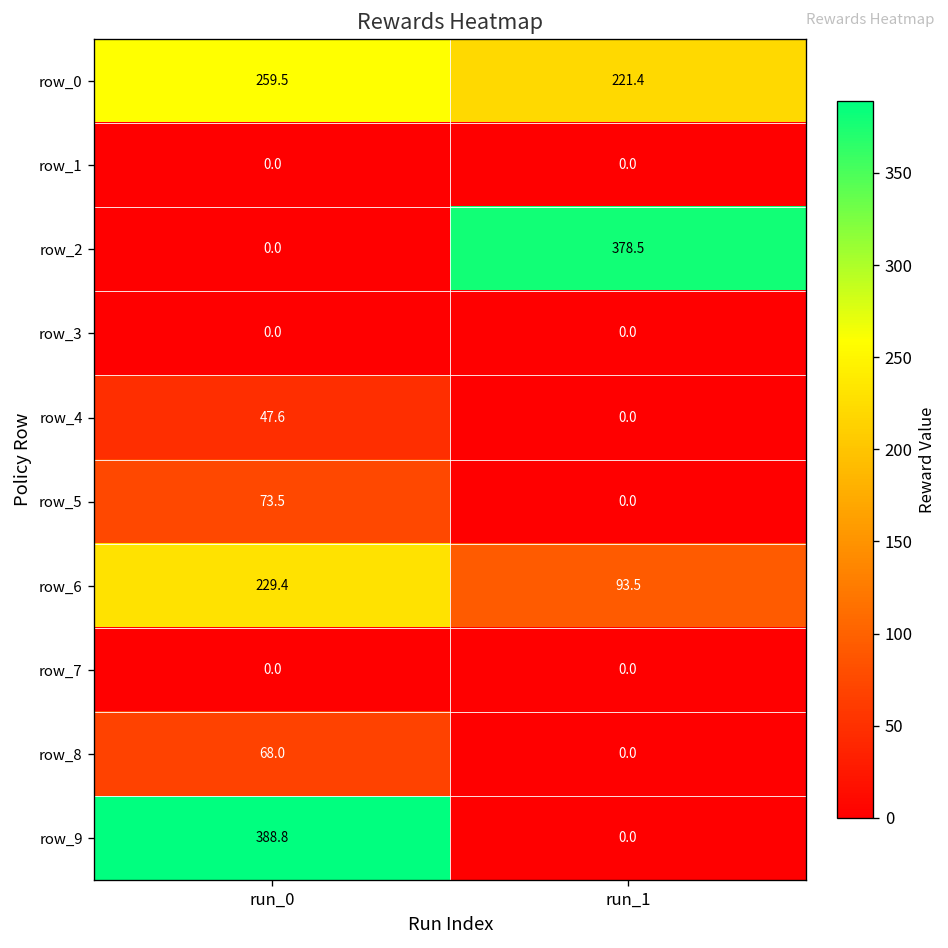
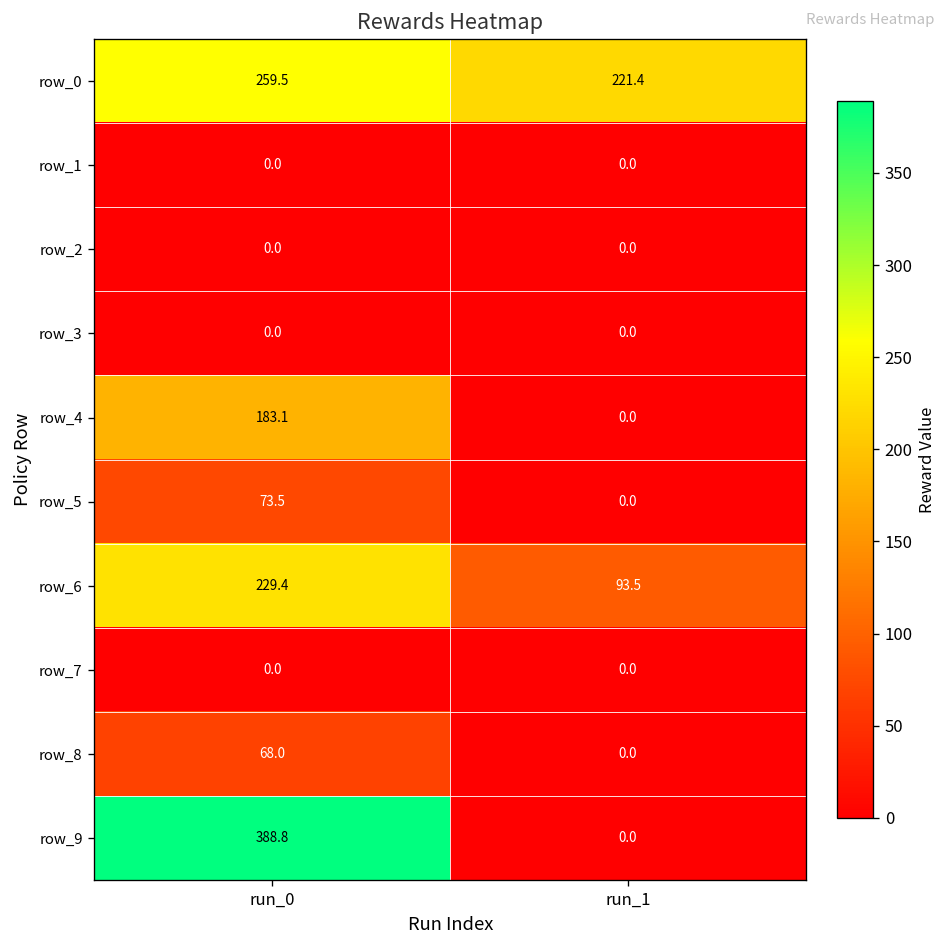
row_2, run_1: 378.5 -> 0.0
row_4, run_0: 47.6 -> 183.1
